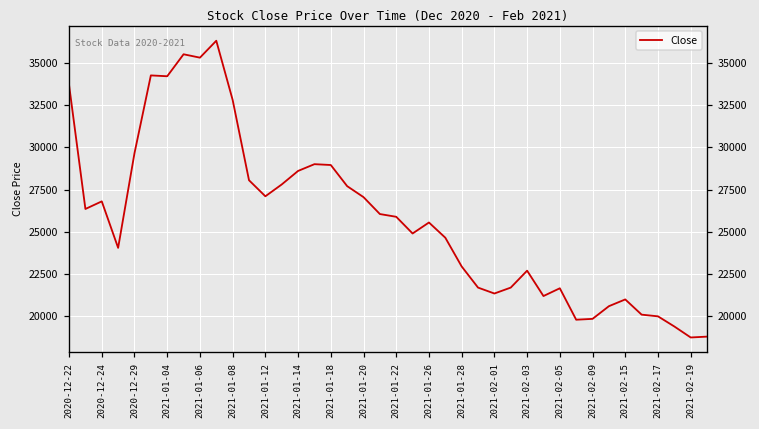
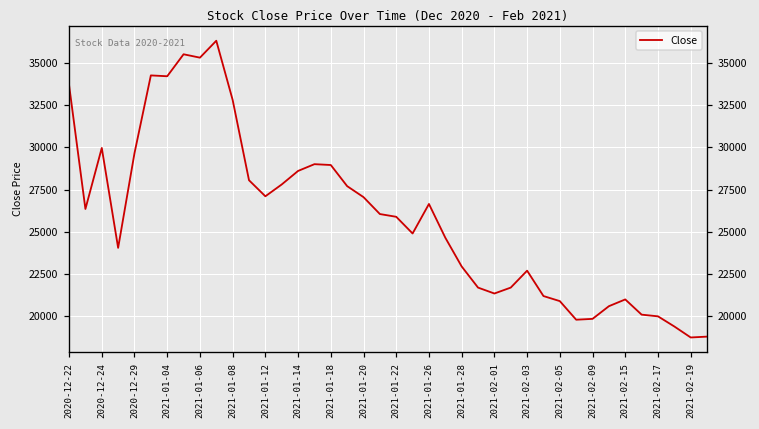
2020-12-24: 26800 -> 30000
2021-01-26: 25600 -> 26600
2021-02-05: 21700 -> 20900
